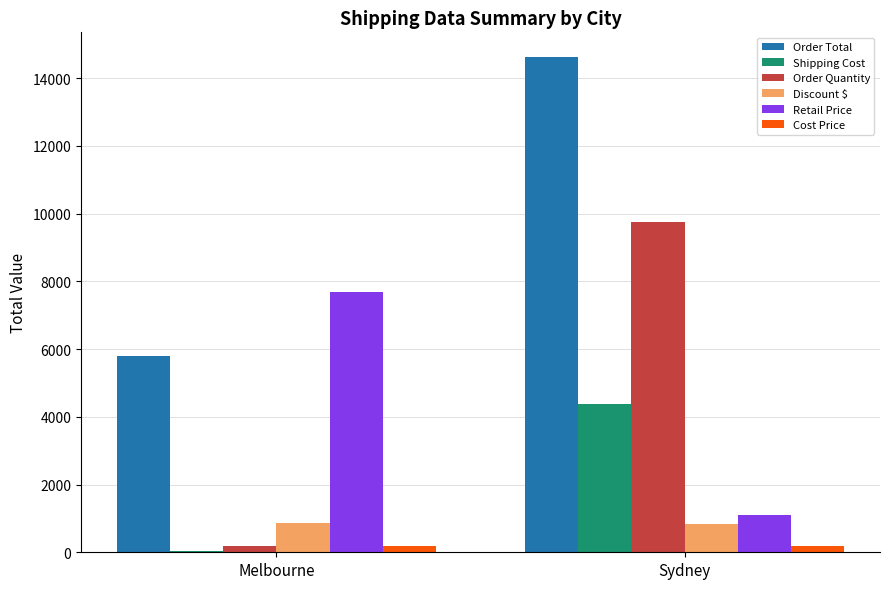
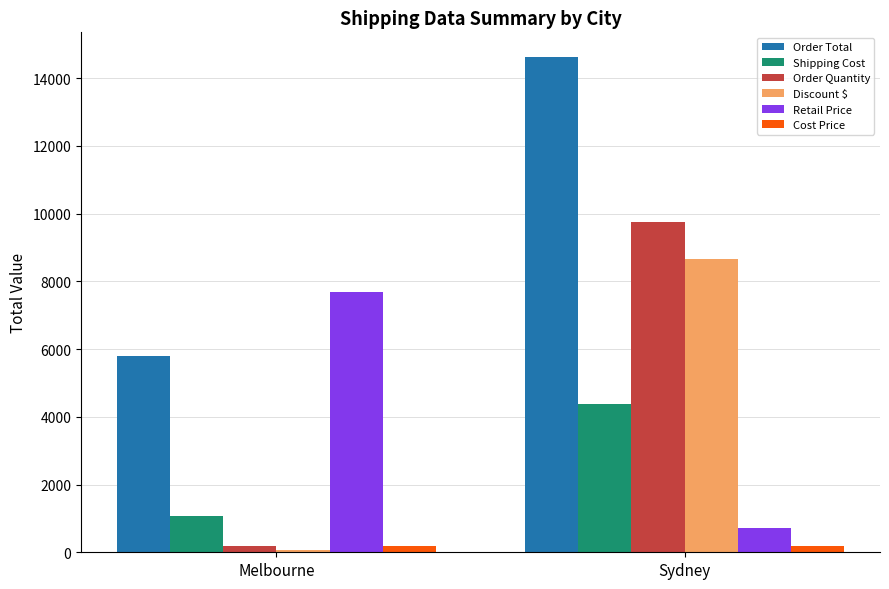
Shipping Cost, Melbourne: 0 -> 1100
Discount $, Melbourne: 900 -> 100
Discount $, Sydney: 800 -> 8700
Retail Price, Sydney: 1100 -> 700
